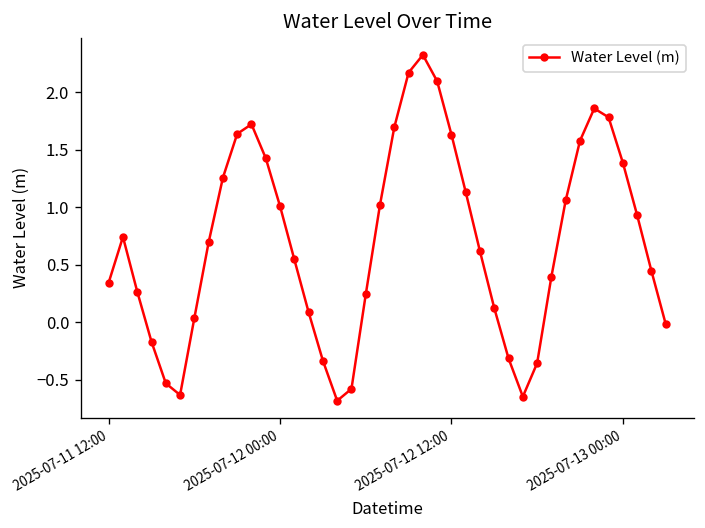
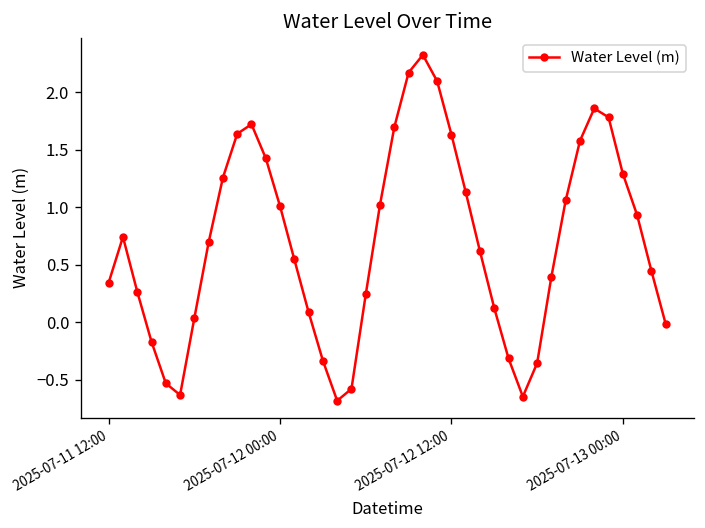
2025-07-13 00:00: 1.4 -> 1.3
